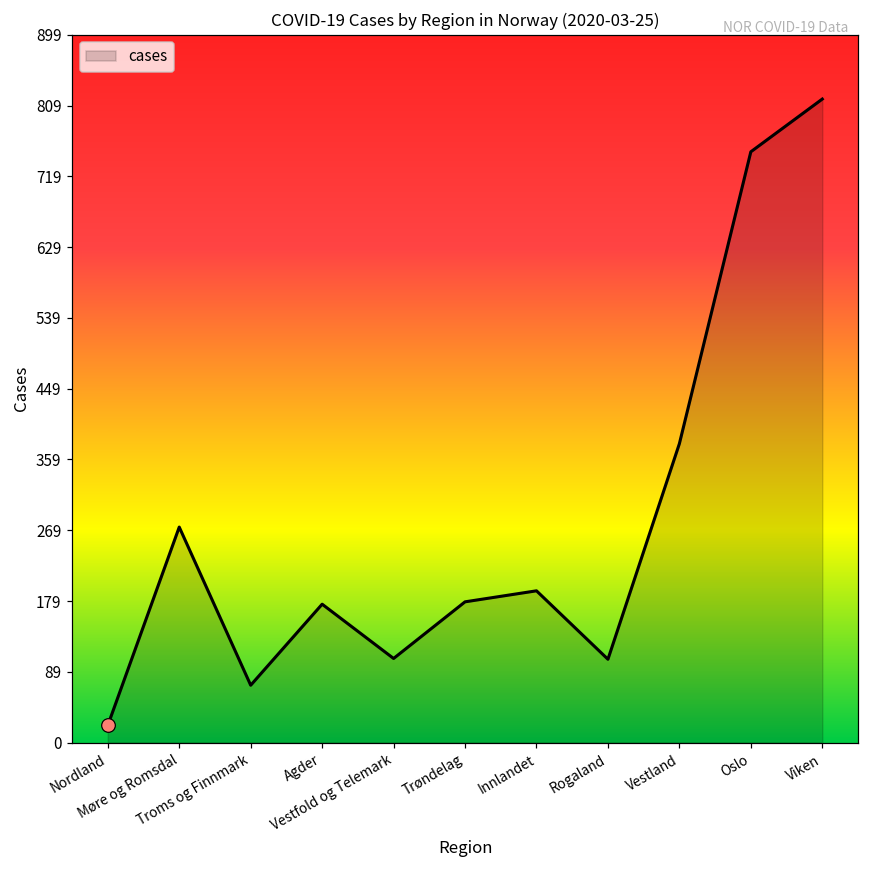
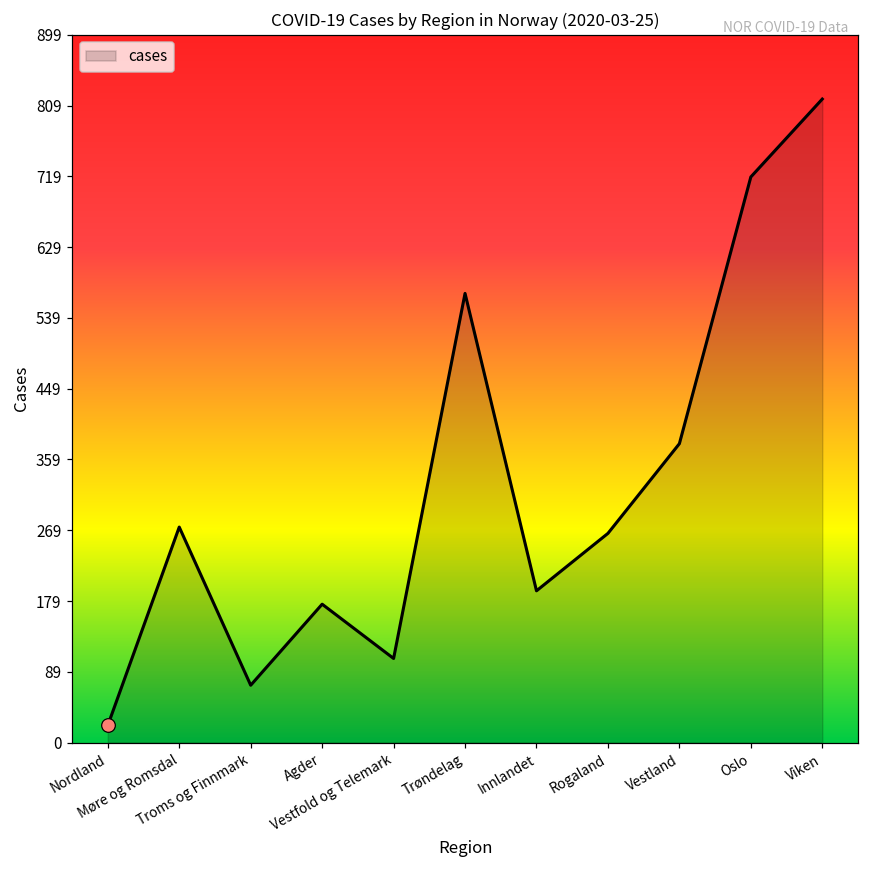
cases, Trøndelag: 180 -> 570
cases, Rogaland: 110 -> 270
cases, Oslo: 750 -> 720
